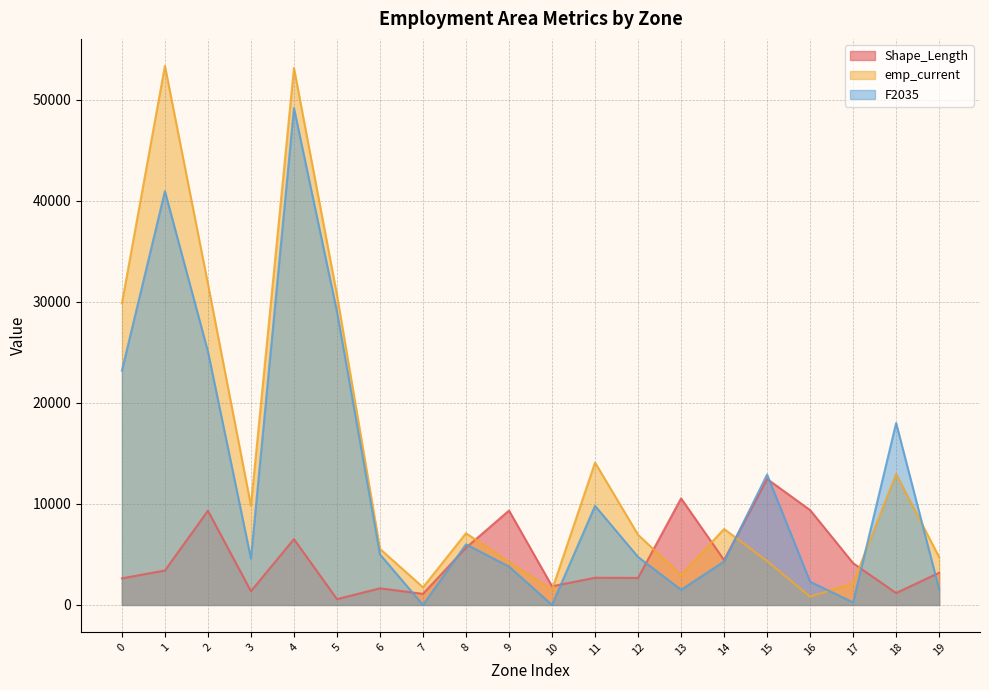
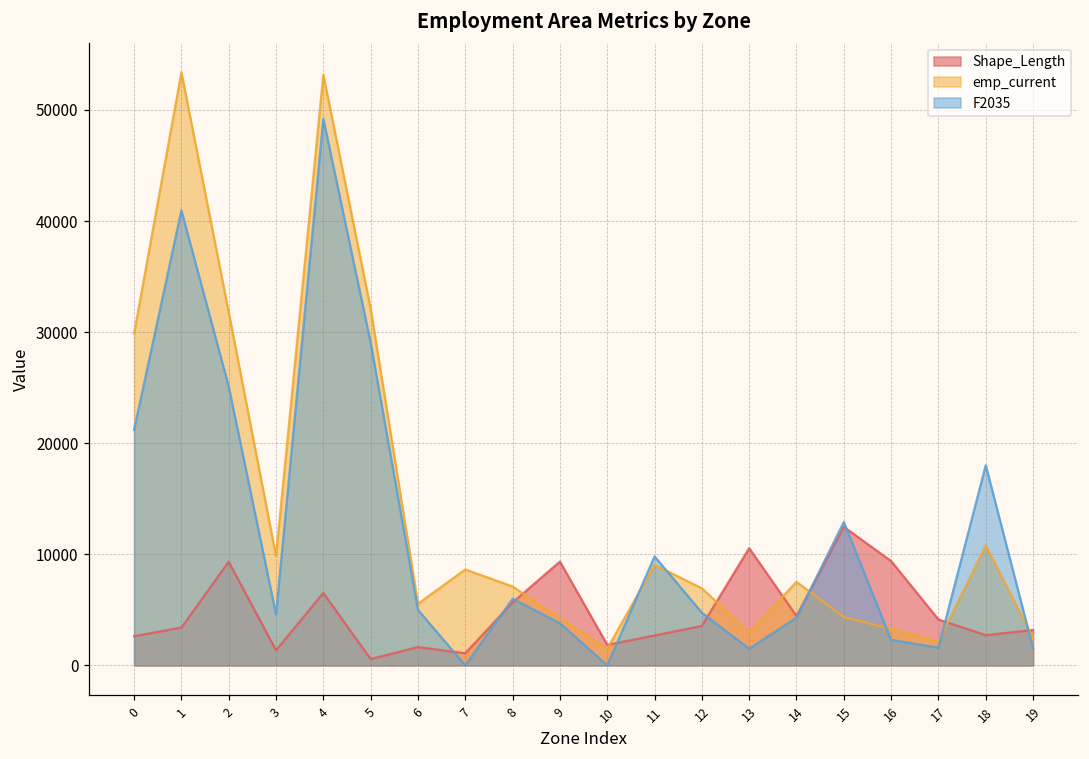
F2035, 0: 23200 -> 21200
emp_current, 5: 30700 -> 32100
emp_current, 7: 1700 -> 8600
emp_current, 11: 14100 -> 9100
Shape_Length, 12: 2700 -> 3600
emp_current, 16: 800 -> 3300
F2035, 17: 300 -> 1600
Shape_Length, 18: 1200 -> 2700
emp_current, 18: 13000 -> 10800
emp_current, 19: 4700 -> 2500
